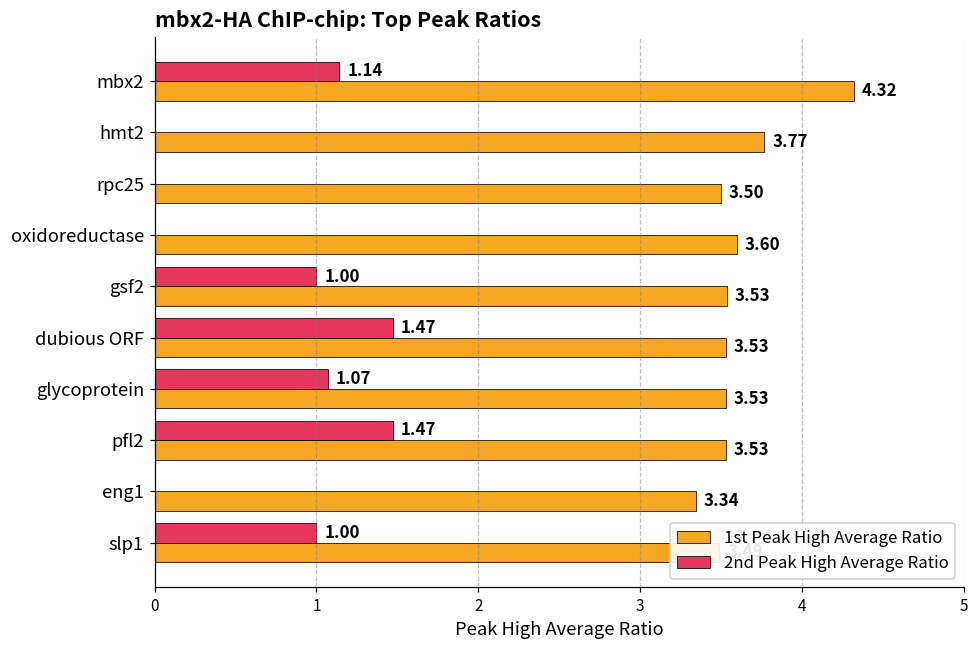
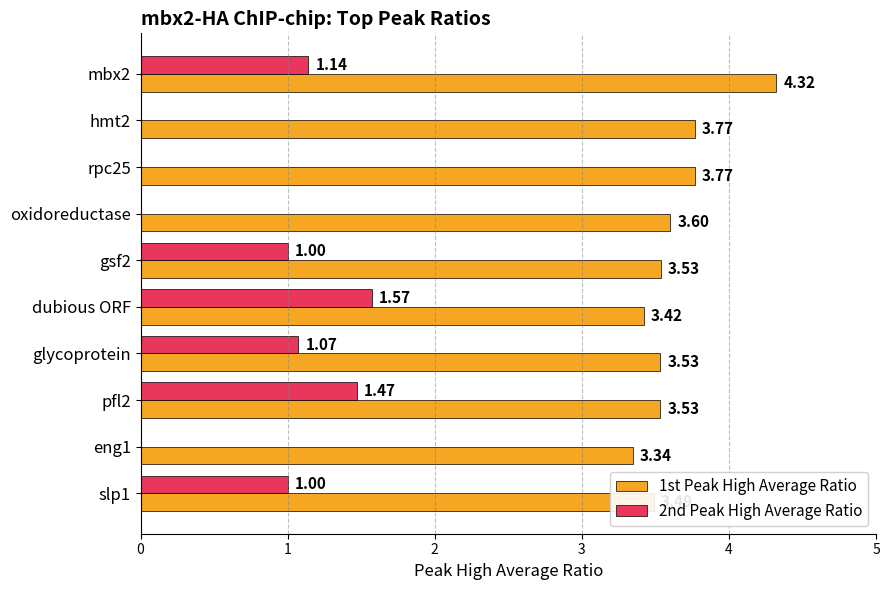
1st Peak High Average Ratio, rpc25: 3.50 -> 3.77
2nd Peak High Average Ratio, dubious ORF: 1.47 -> 1.57
1st Peak High Average Ratio, dubious ORF: 3.53 -> 3.42
